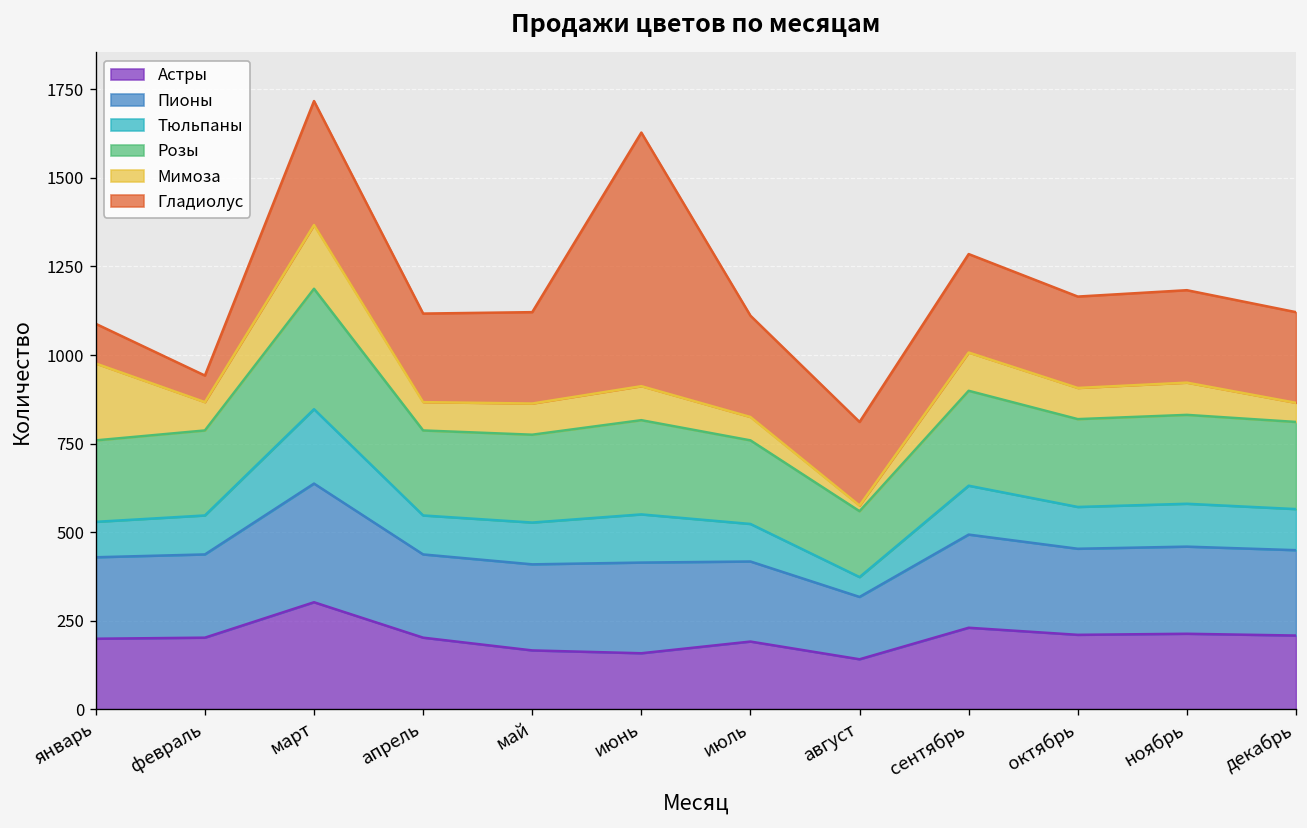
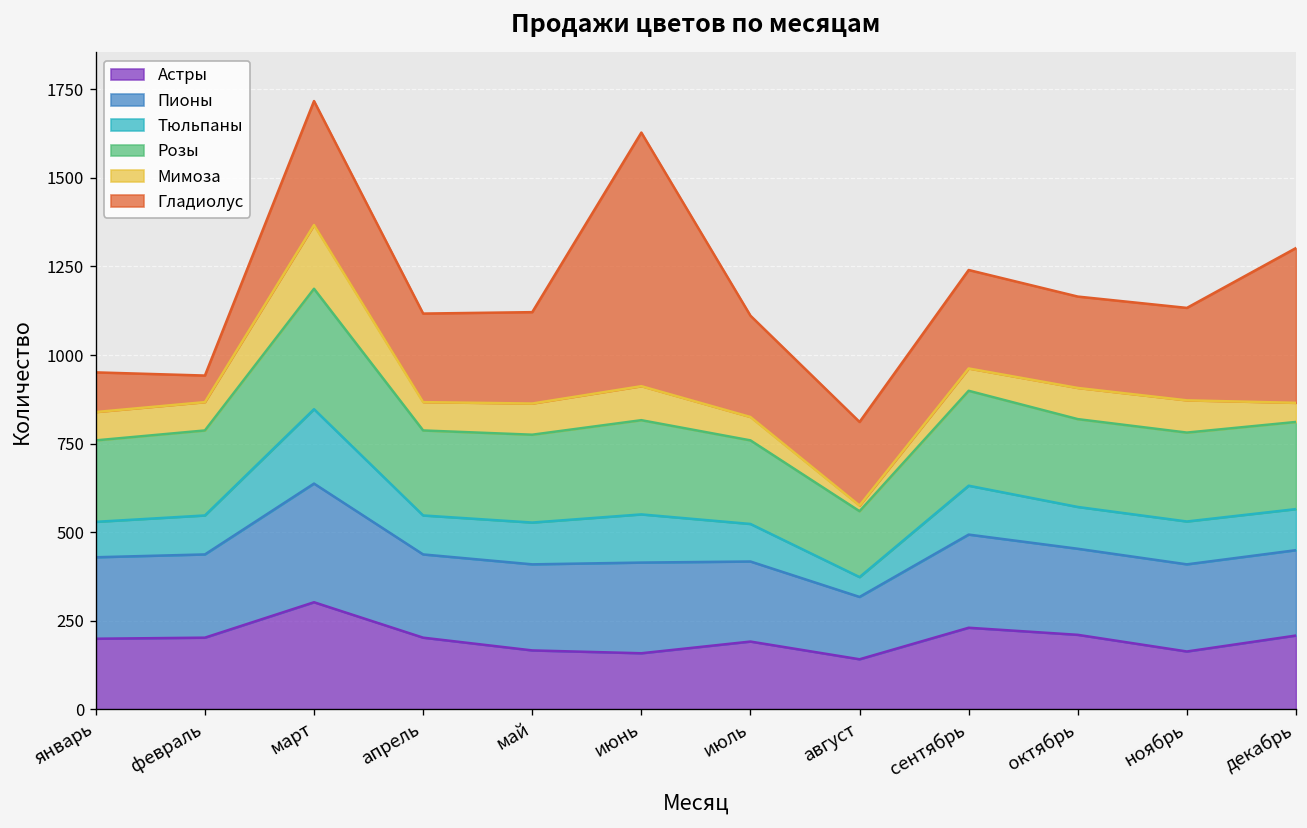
Мимоза, январь: 220 -> 80
Мимоза, сентябрь: 110 -> 60
Астры, ноябрь: 210 -> 160
Гладиолус, декабрь: 260 -> 440
